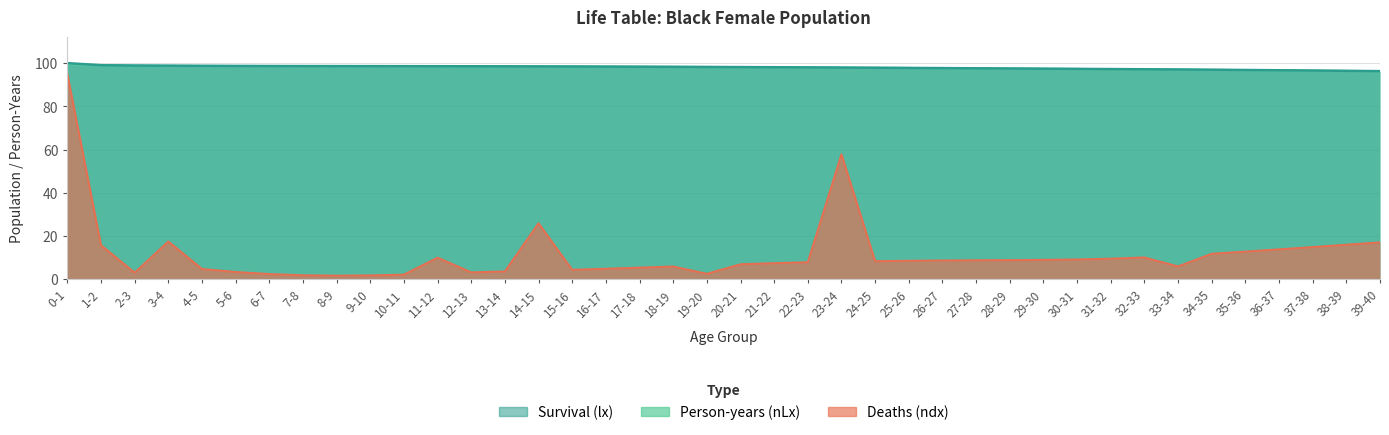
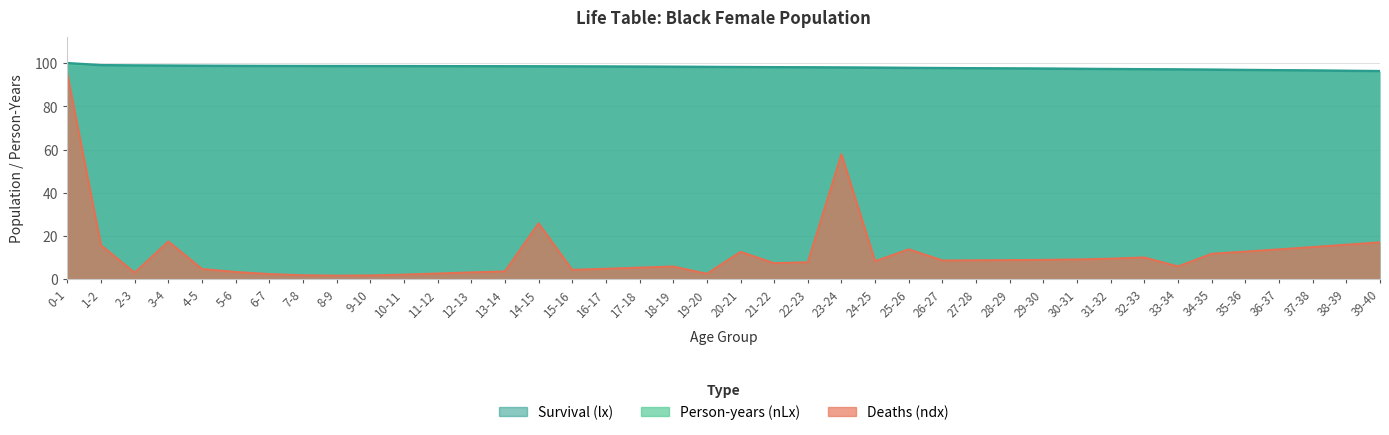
Deaths (ndx), 11-12: 10 -> 3
Deaths (ndx), 20-21: 7 -> 13
Deaths (ndx), 25-26: 9 -> 14
